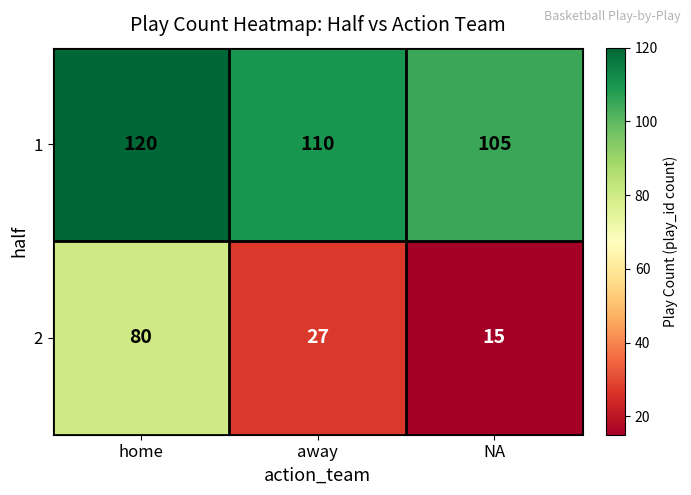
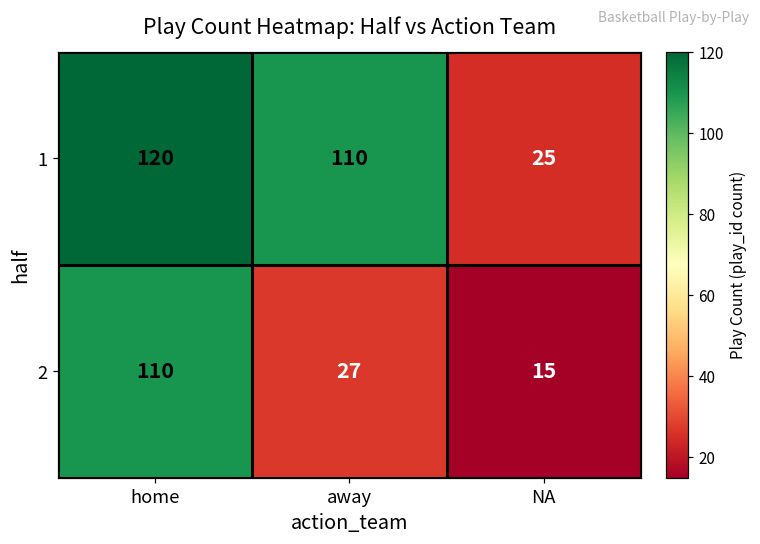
1, NA: 105 -> 25
2, home: 80 -> 110
